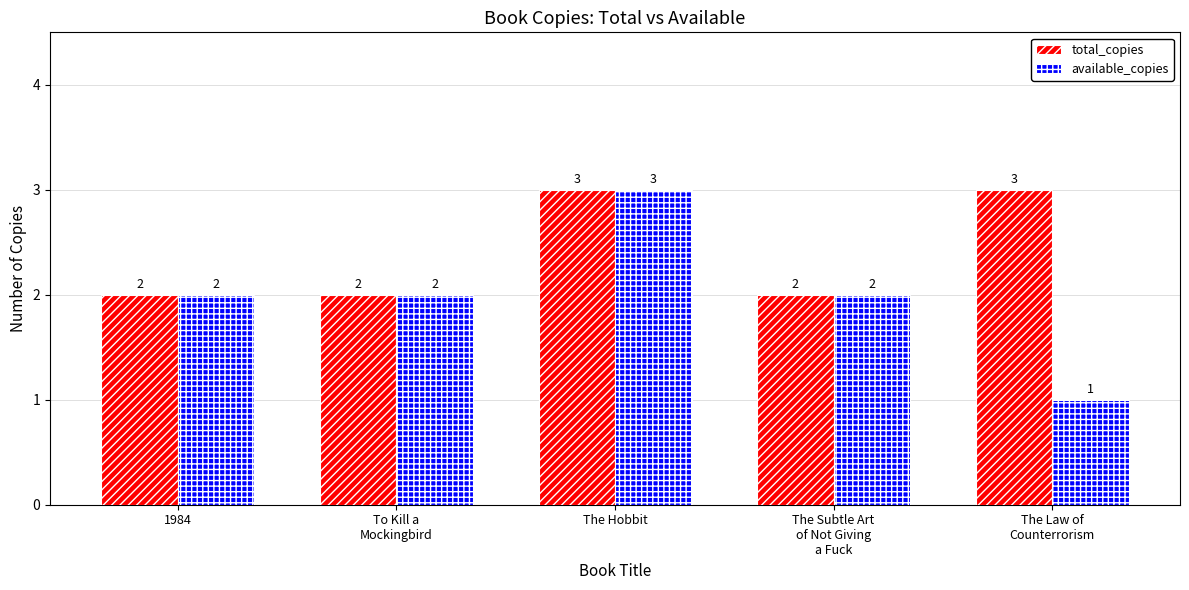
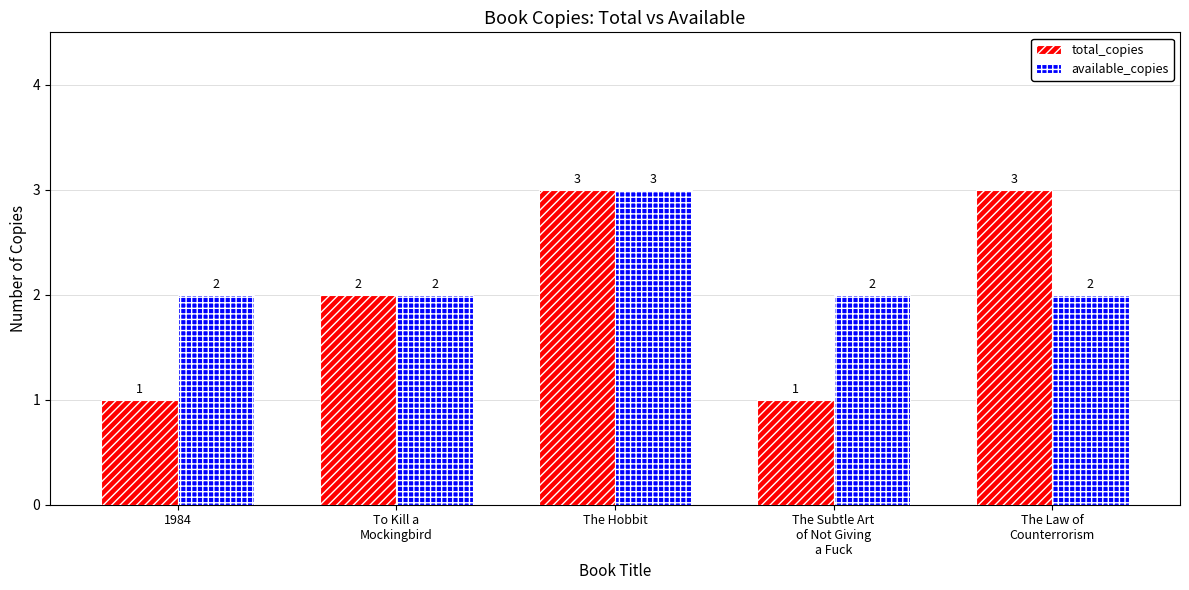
total_copies, 1984: 2 -> 1
total_copies, The Subtle Art of Not Giving a Fuck: 2 -> 1
available_copies, The Law of Counterrorism: 1 -> 2
